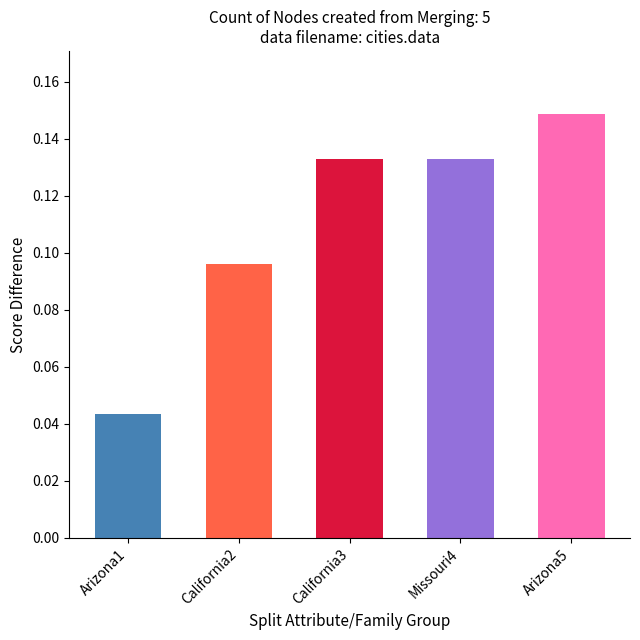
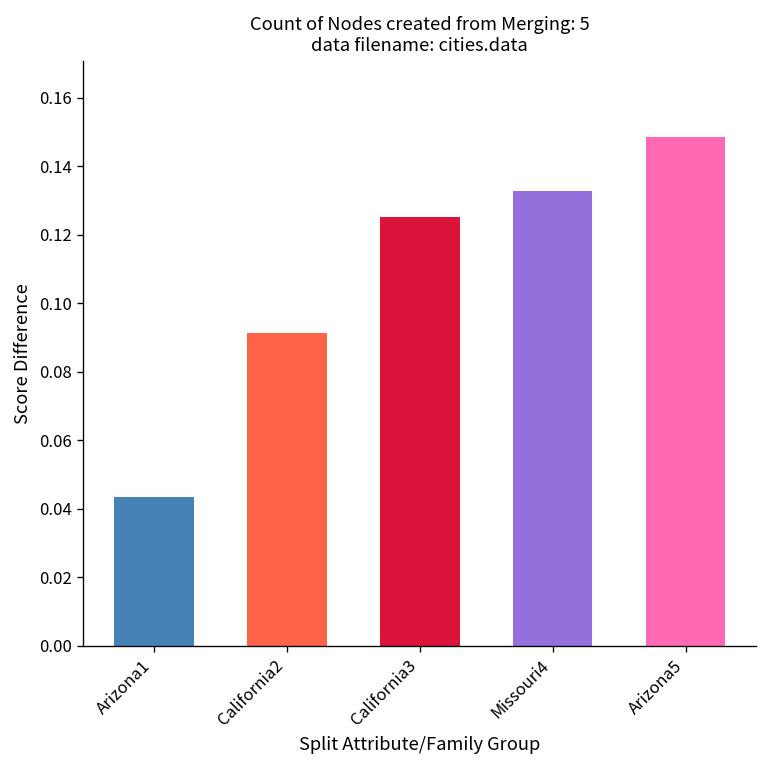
California2: 0.096 -> 0.091
California3: 0.133 -> 0.125
